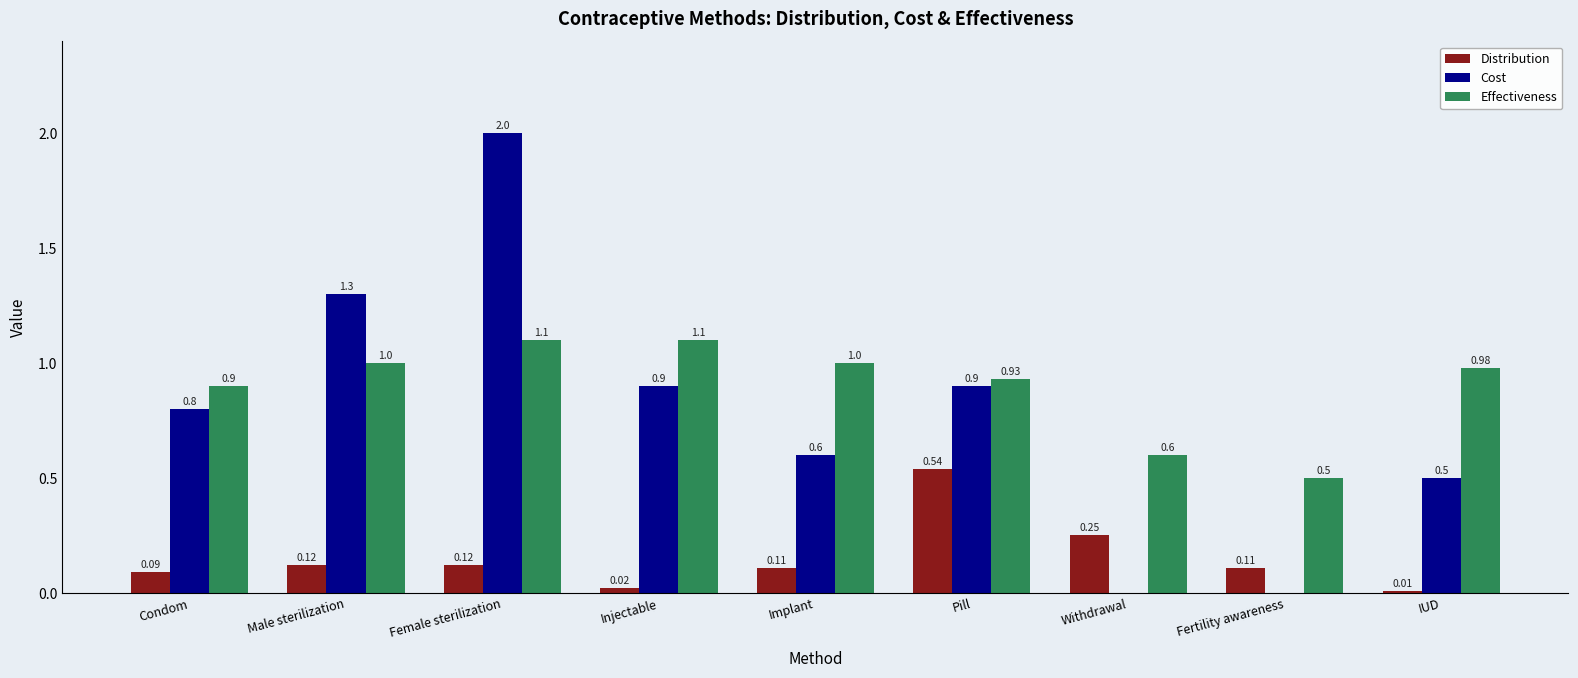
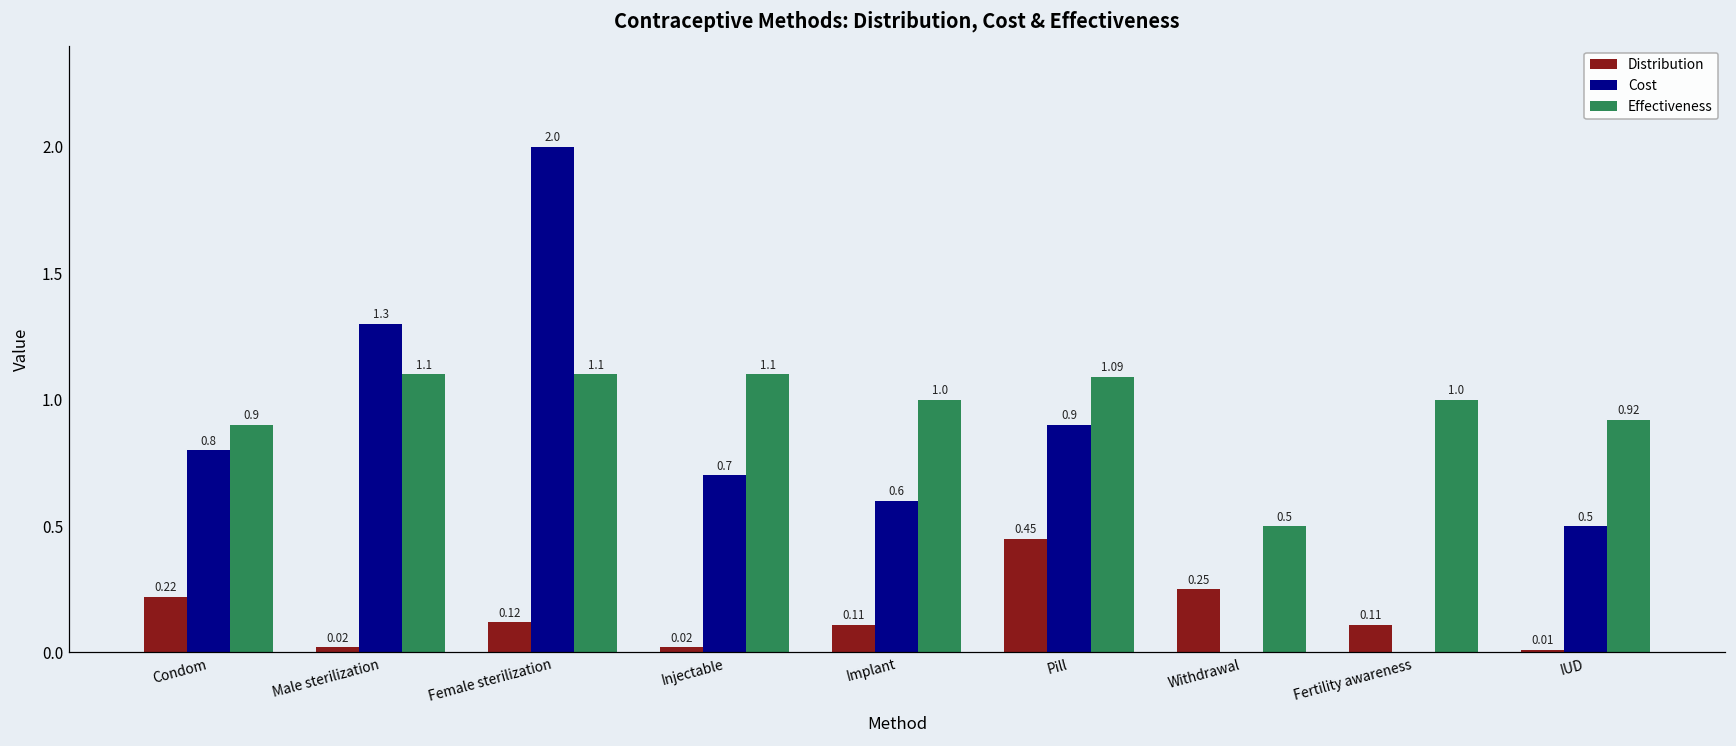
Distribution, Condom: 0.09 -> 0.22
Distribution, Male sterilization: 0.12 -> 0.02
Effectiveness, Male sterilization: 1.0 -> 1.1
Cost, Injectable: 0.9 -> 0.7
Distribution, Pill: 0.54 -> 0.45
Effectiveness, Pill: 0.93 -> 1.09
Effectiveness, Withdrawal: 0.6 -> 0.5
Effectiveness, Fertility awareness: 0.5 -> 1.0
Effectiveness, IUD: 0.98 -> 0.92
